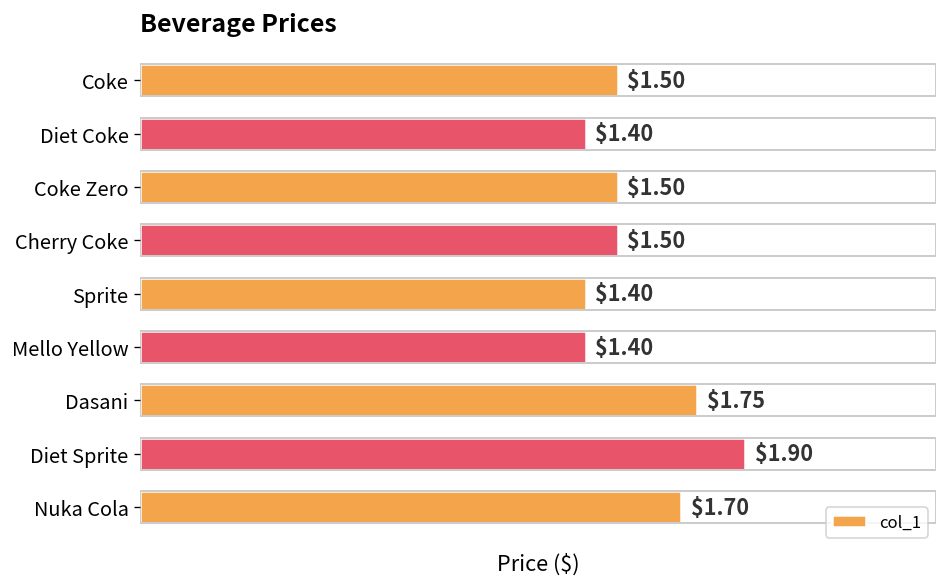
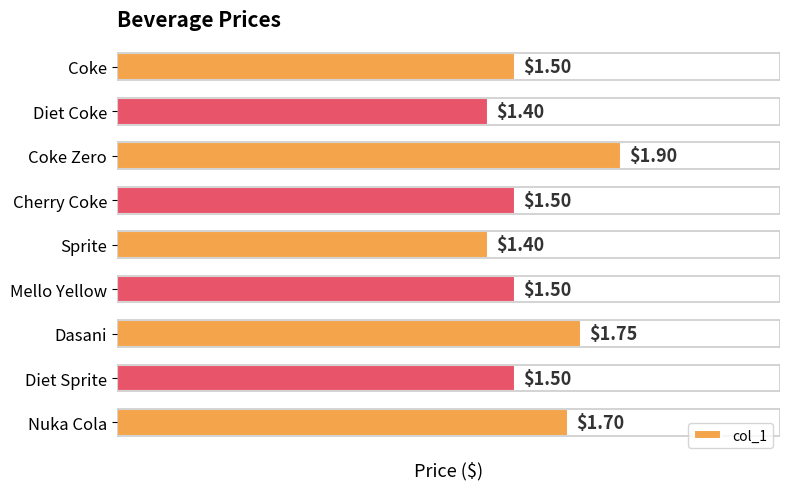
col_1, Coke Zero: $1.50 -> $1.90
col_1, Mello Yellow: $1.40 -> $1.50
col_1, Diet Sprite: $1.90 -> $1.50
